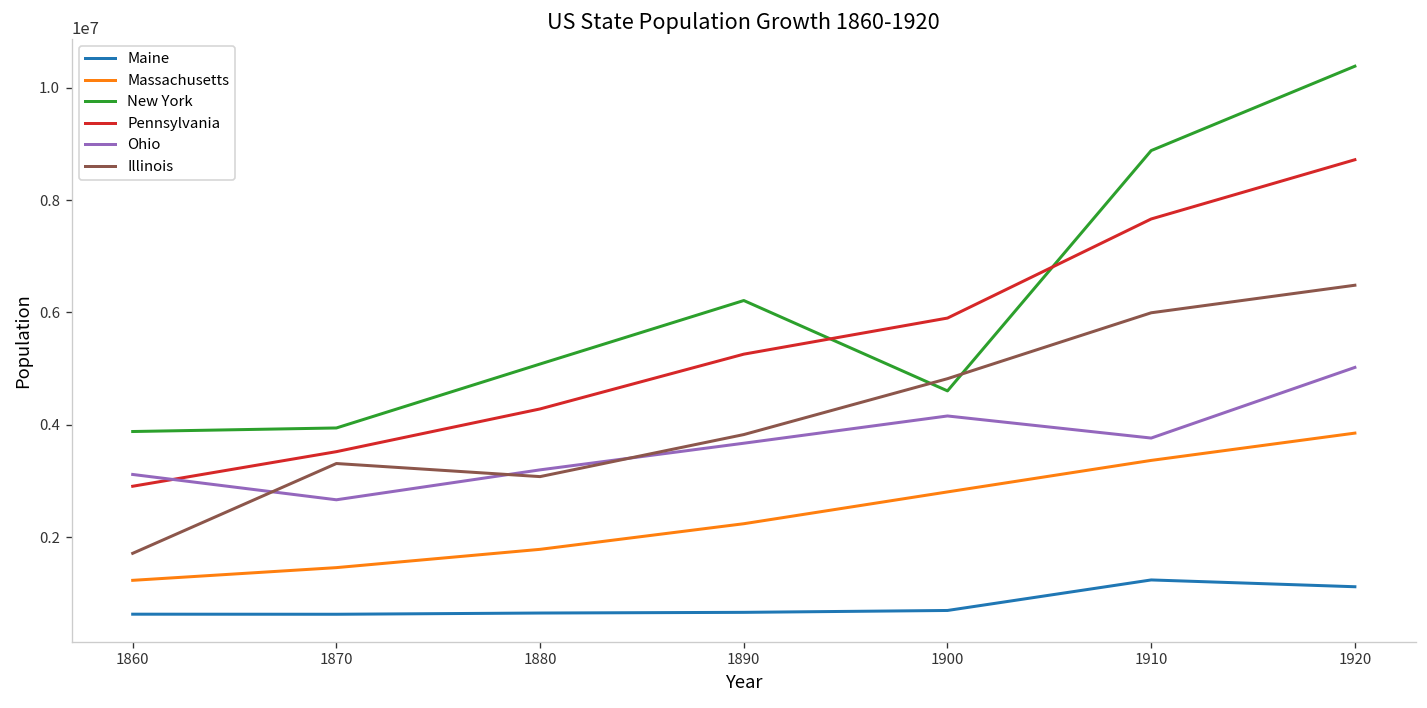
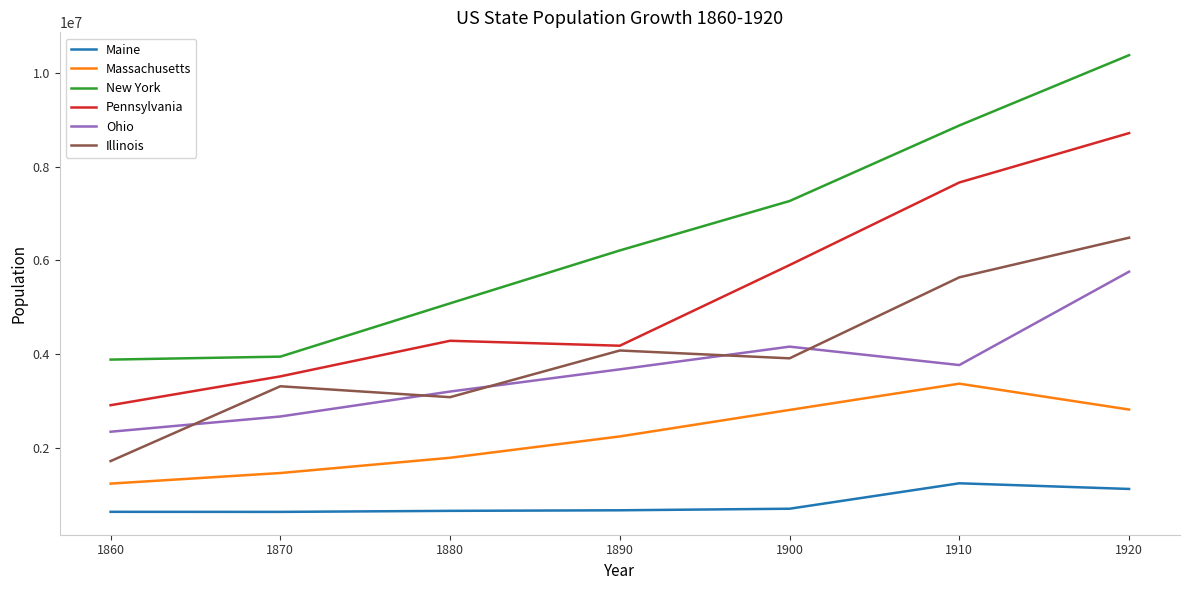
Ohio, 1860: 3100000 -> 2300000
Pennsylvania, 1890: 5300000 -> 4200000
Illinois, 1890: 3800000 -> 4100000
New York, 1900: 4600000 -> 7300000
Illinois, 1900: 4800000 -> 3900000
Illinois, 1910: 6000000 -> 5600000
Massachusetts, 1920: 3900000 -> 2800000
Ohio, 1920: 5000000 -> 5800000
